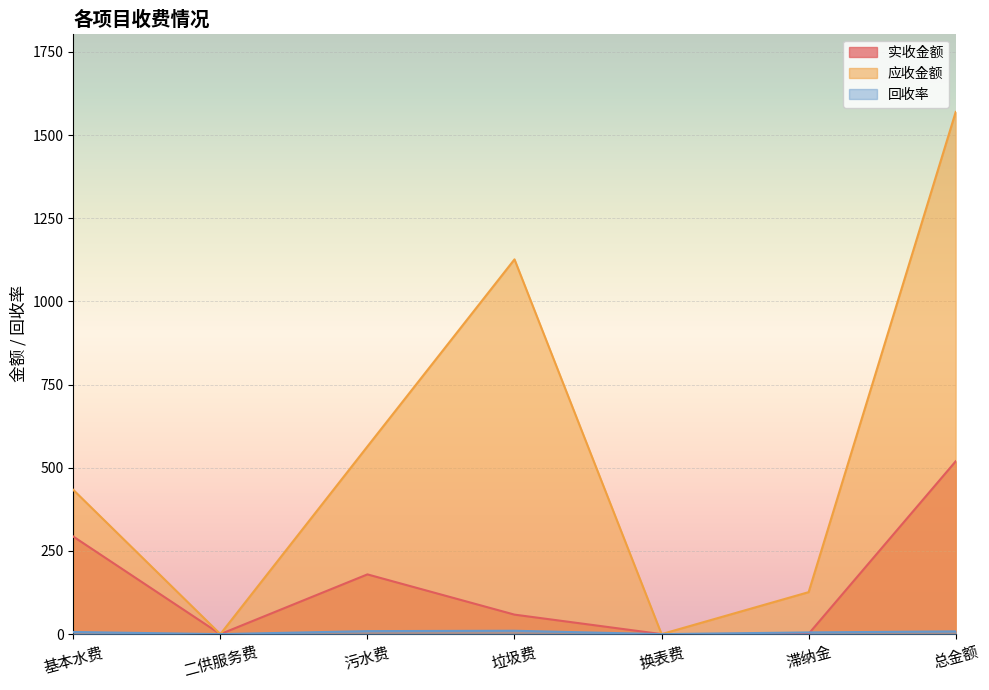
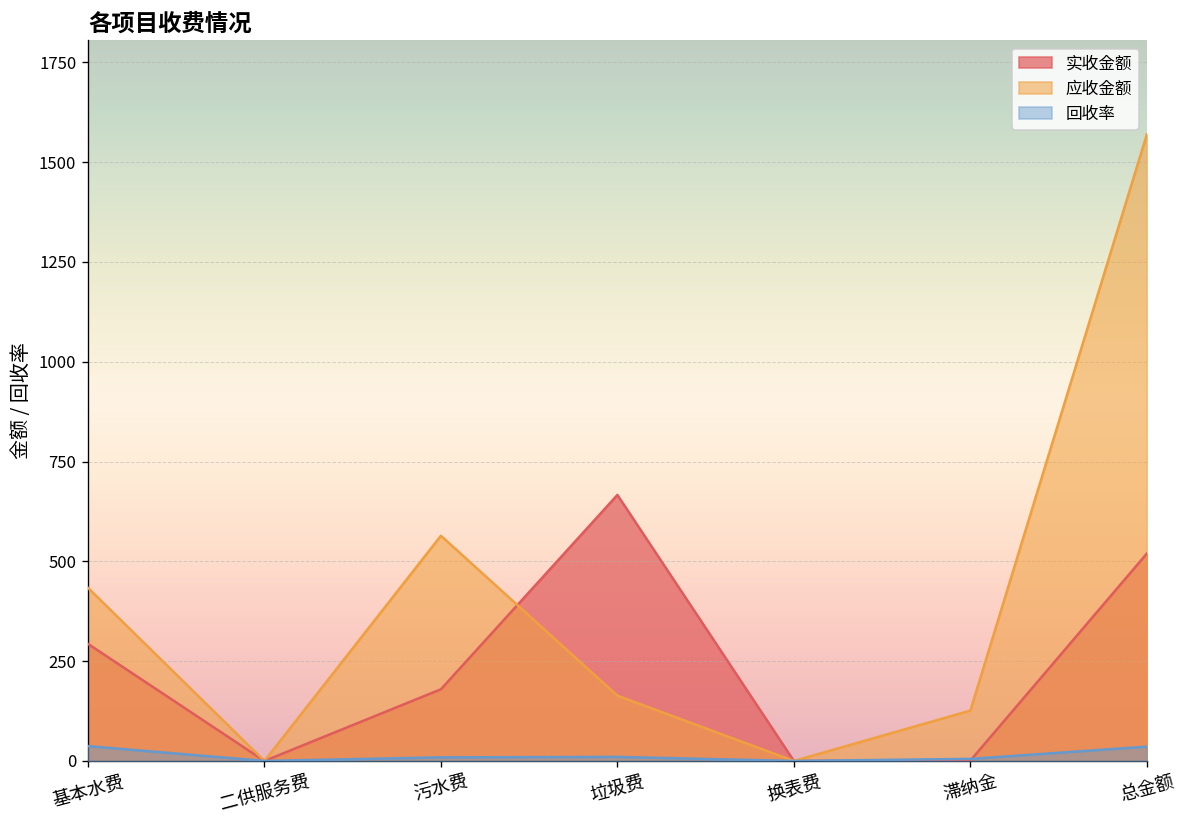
回收率, 基本水费: 10 -> 40
实收金额, 垃圾费: 60 -> 670
应收金额, 垃圾费: 1130 -> 160
回收率, 总金额: 10 -> 40
